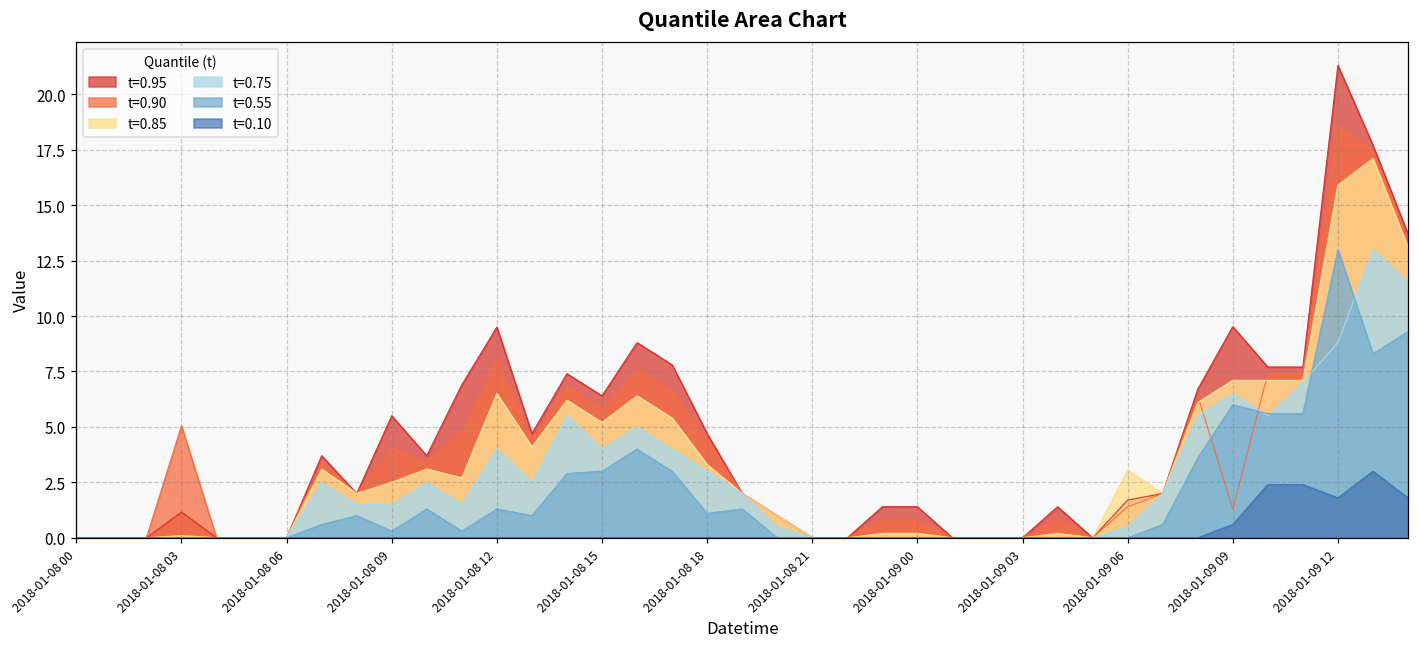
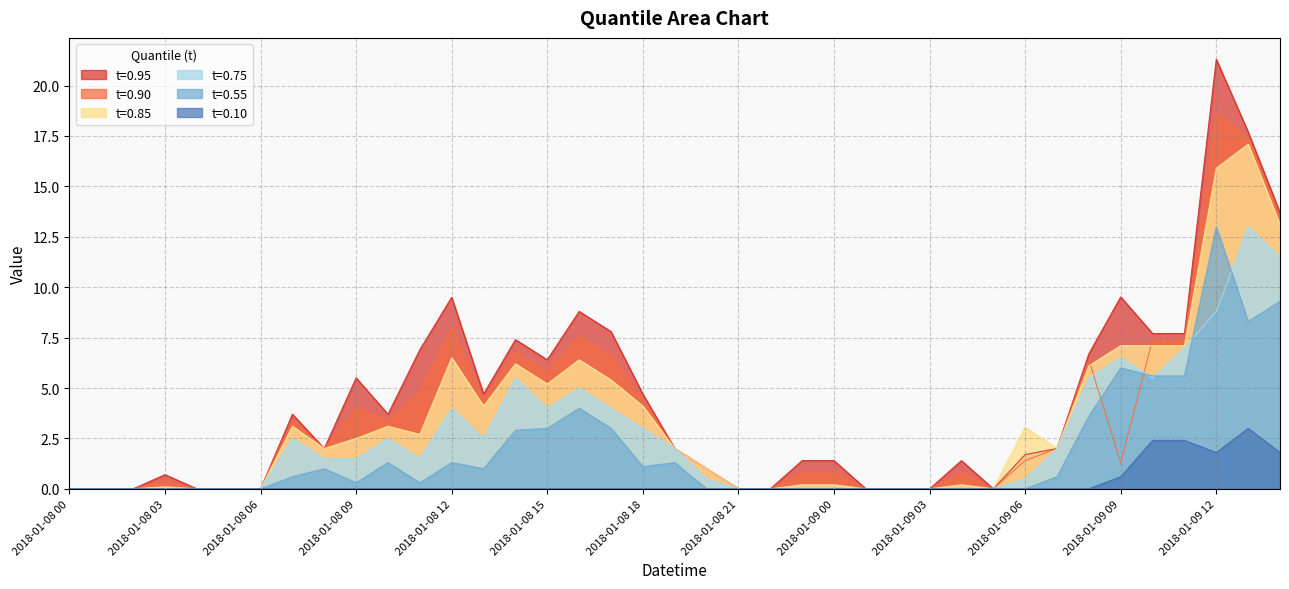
t=0.95, 2018-01-08 03: 1.2 -> 0.7
t=0.90, 2018-01-08 03: 5.0 -> 0.4
t=0.85, 2018-01-08 18: 3.3 -> 4.1
